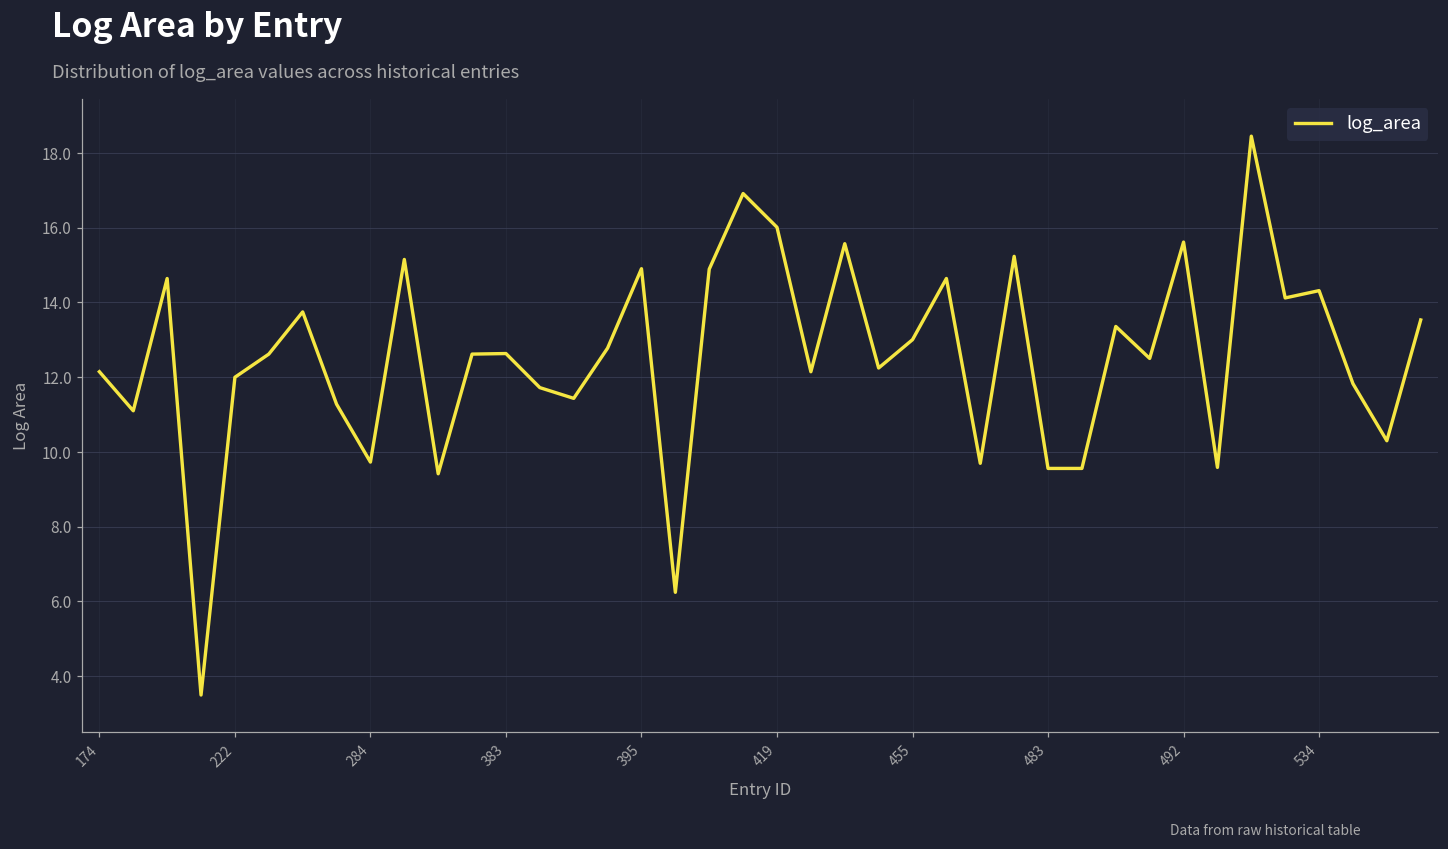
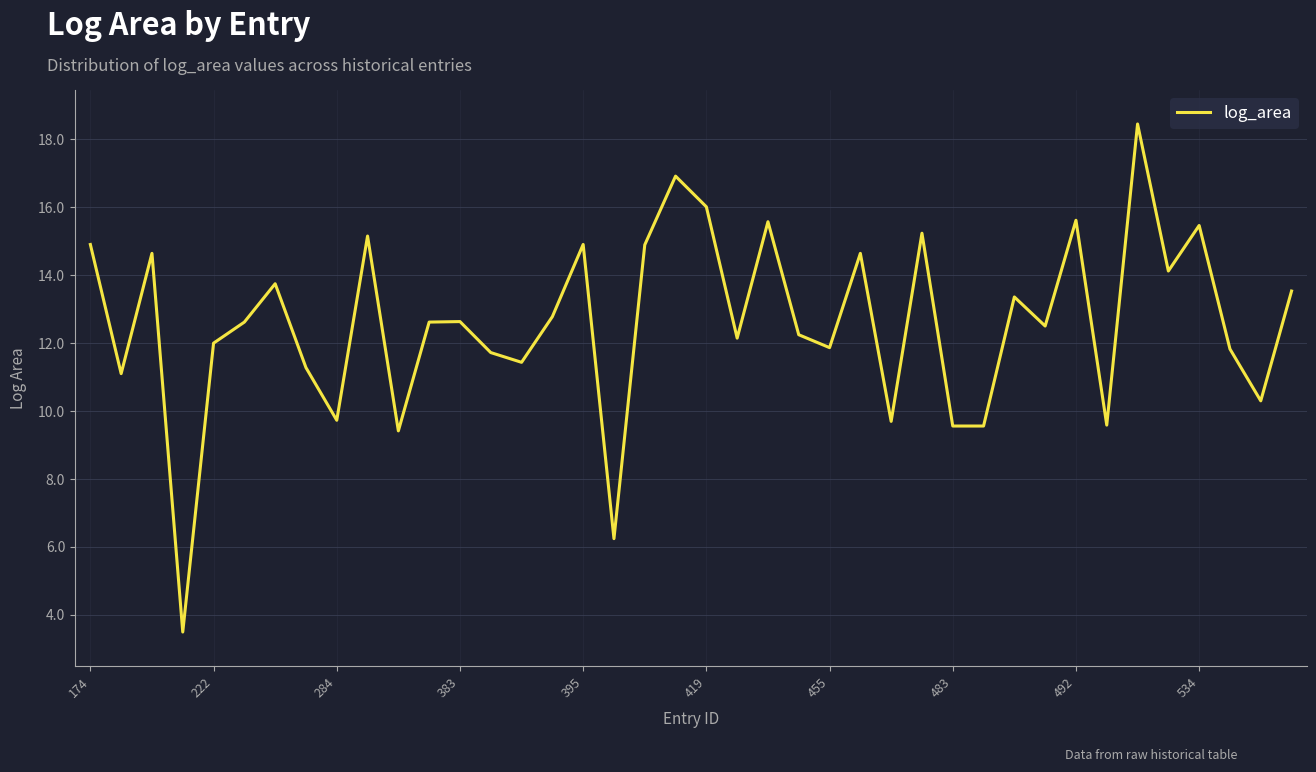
174: 12.1 -> 14.9
455: 13.0 -> 11.9
534: 14.3 -> 15.5
